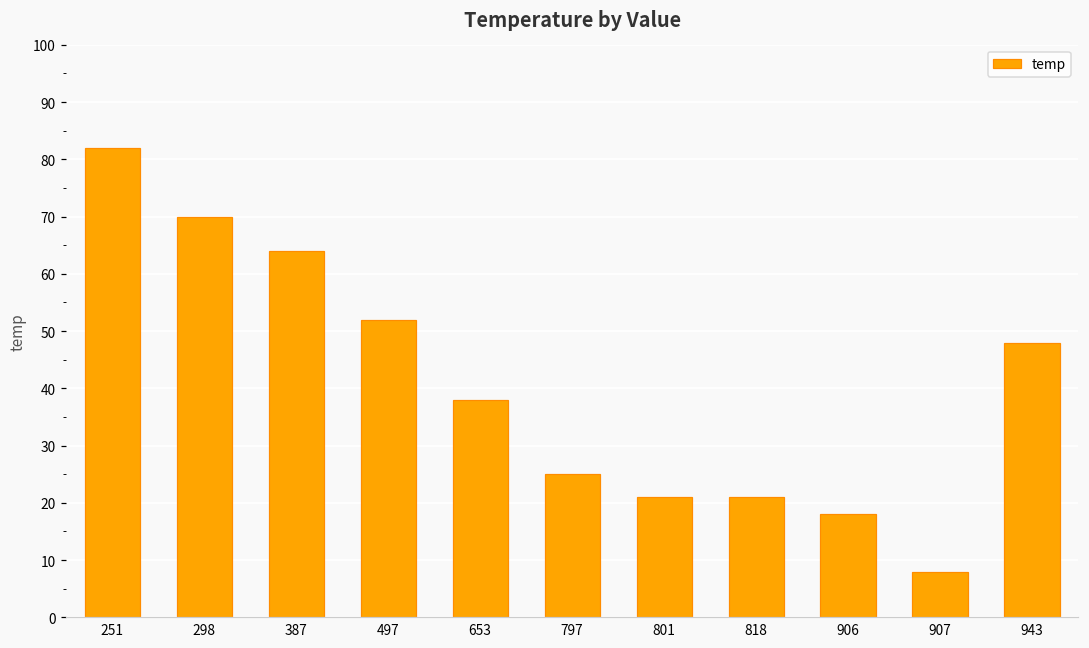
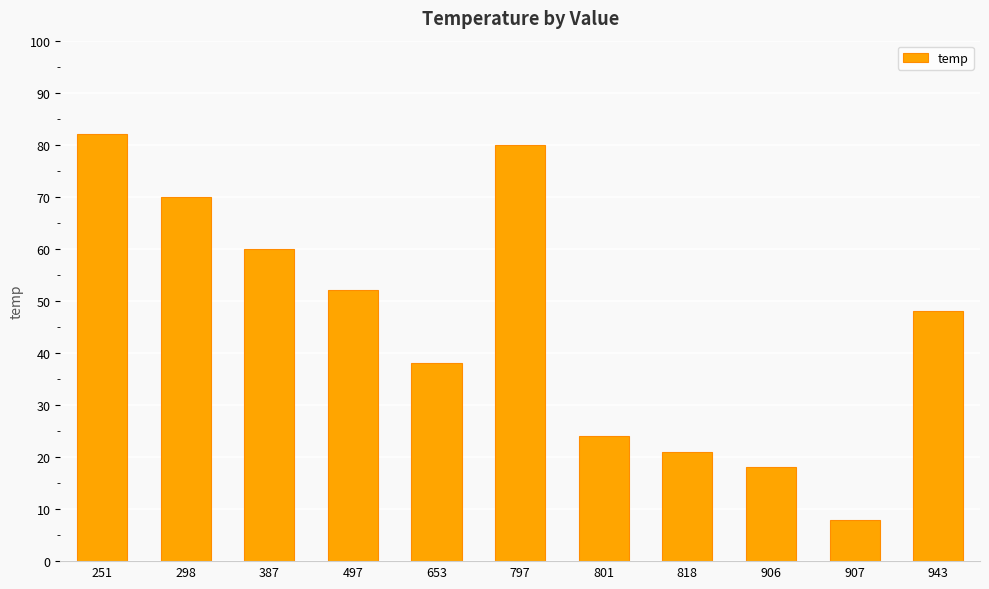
387: 64 -> 60
797: 25 -> 80
801: 21 -> 24
